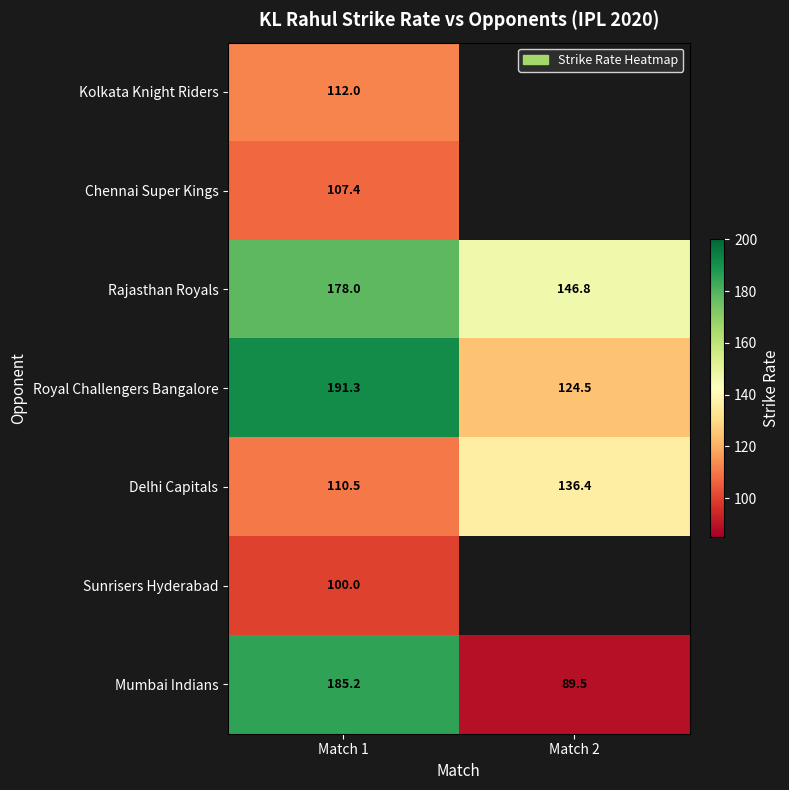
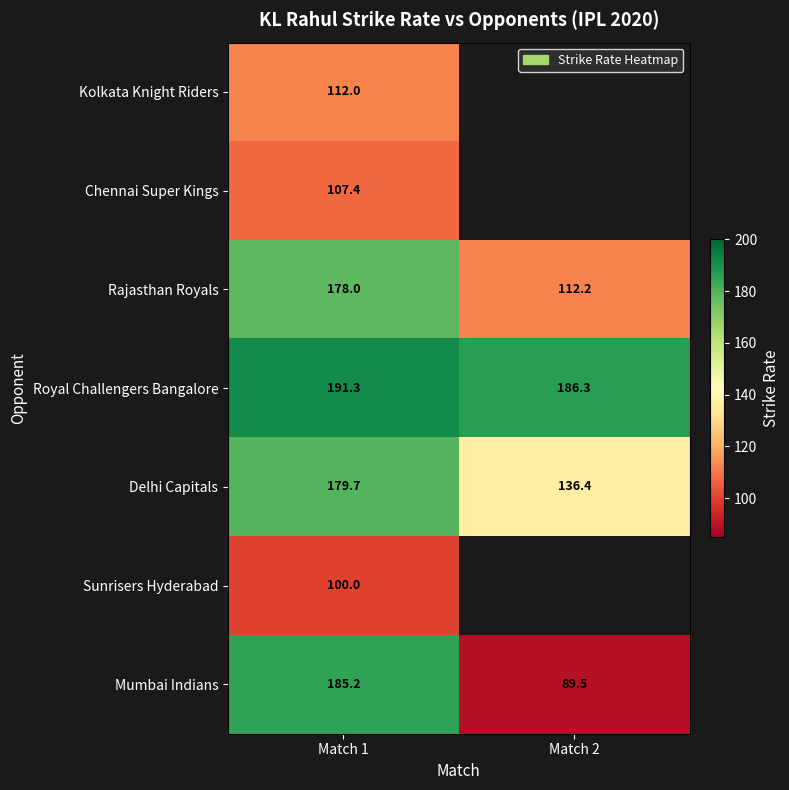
Rajasthan Royals, Match 2: 146.8 -> 112.2
Royal Challengers Bangalore, Match 2: 124.5 -> 186.3
Delhi Capitals, Match 1: 110.5 -> 179.7
